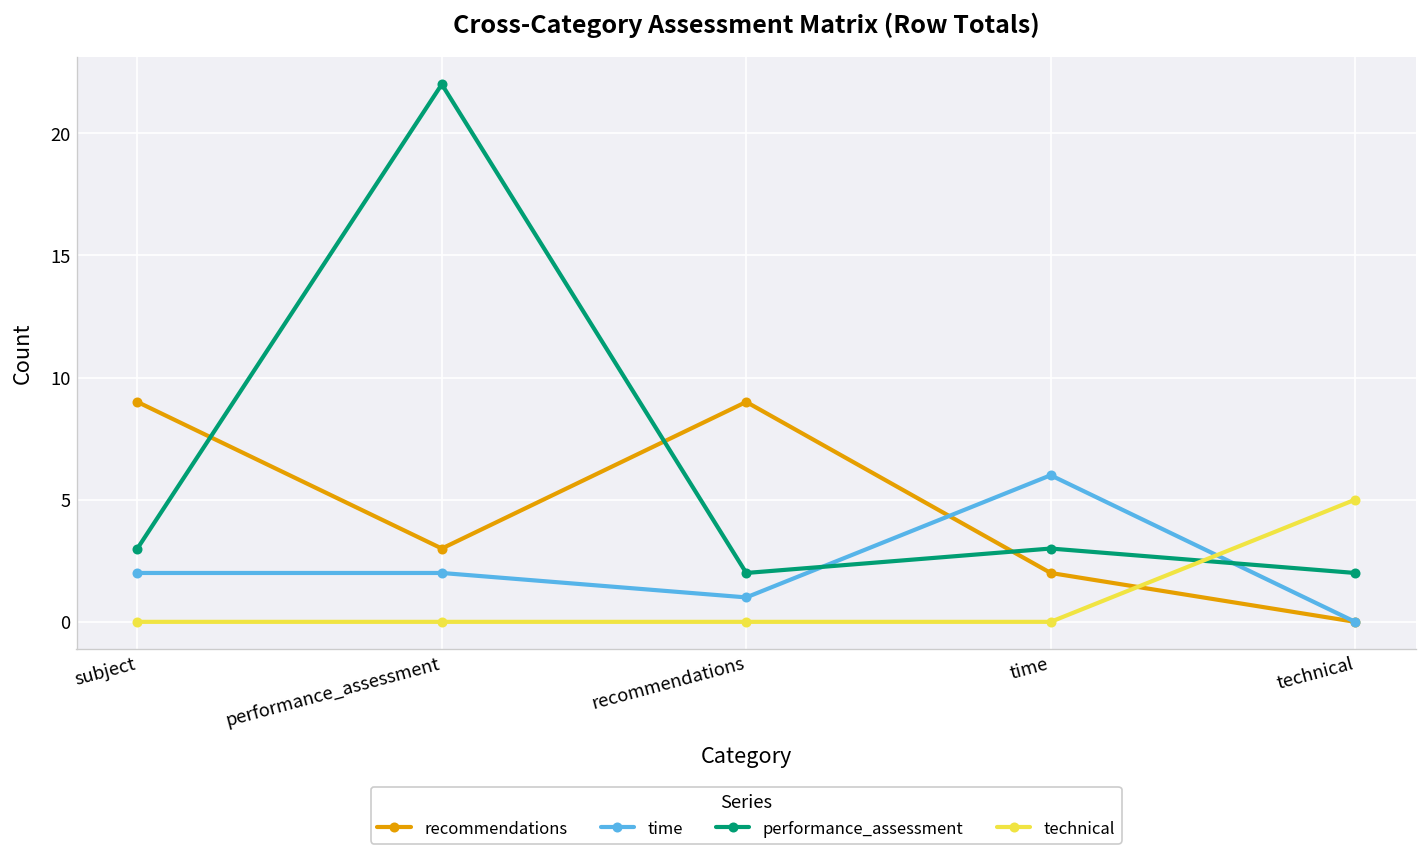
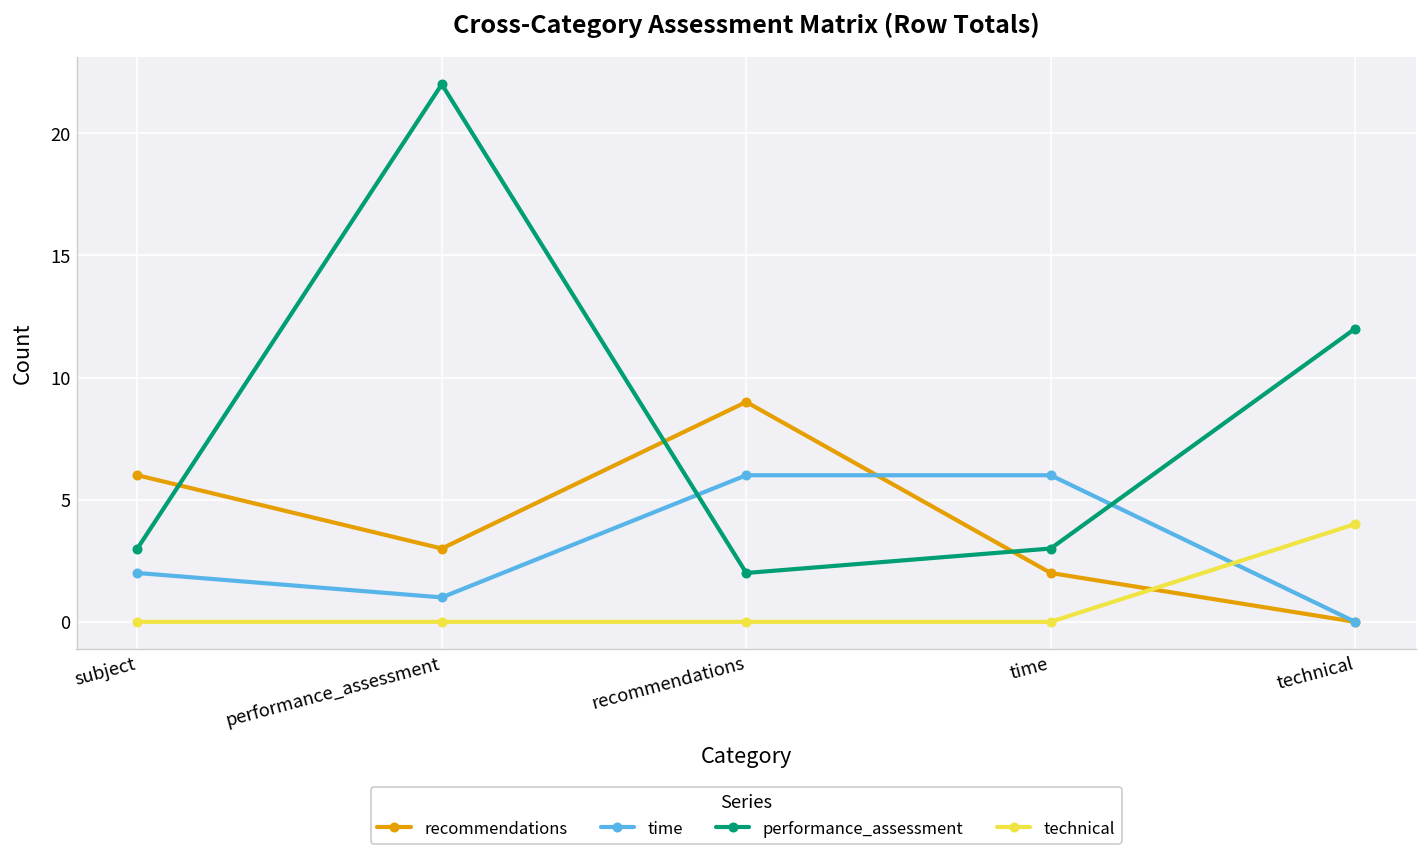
recommendations, subject: 9 -> 6
time, performance_assessment: 2 -> 1
time, recommendations: 1 -> 6
performance_assessment, technical: 2 -> 12
technical, technical: 5 -> 4
